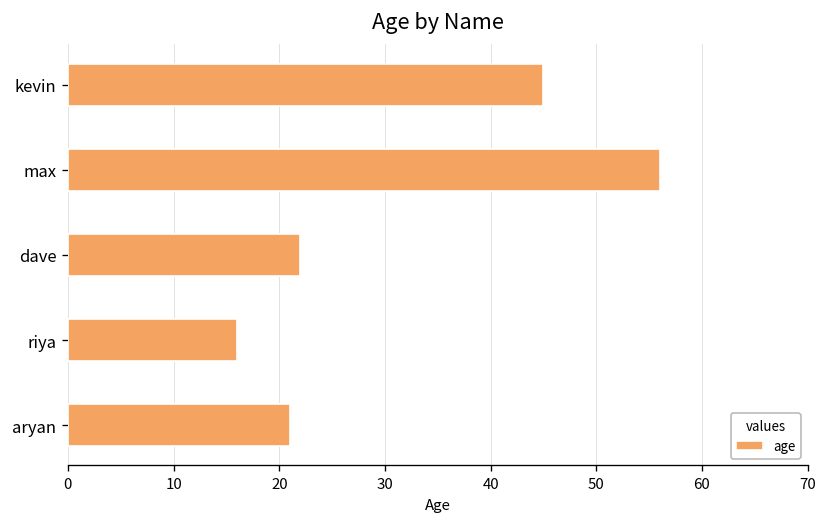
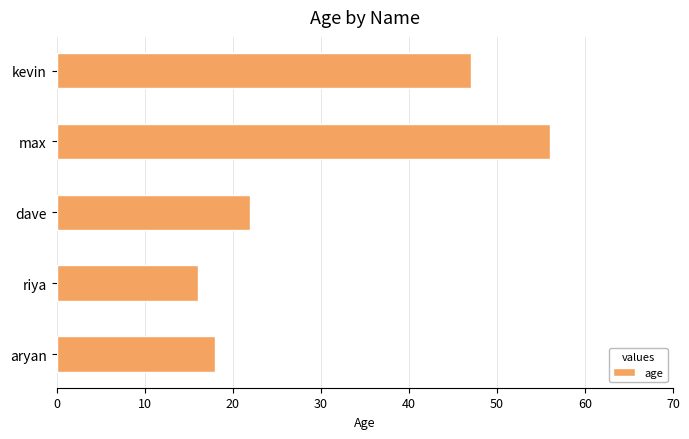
kevin: 45 -> 47
aryan: 21 -> 18
